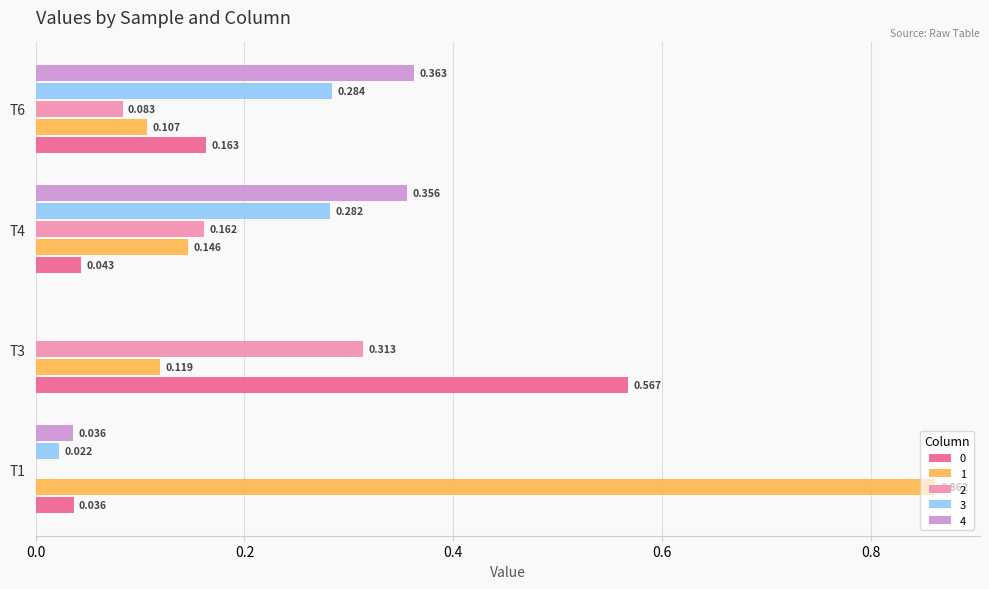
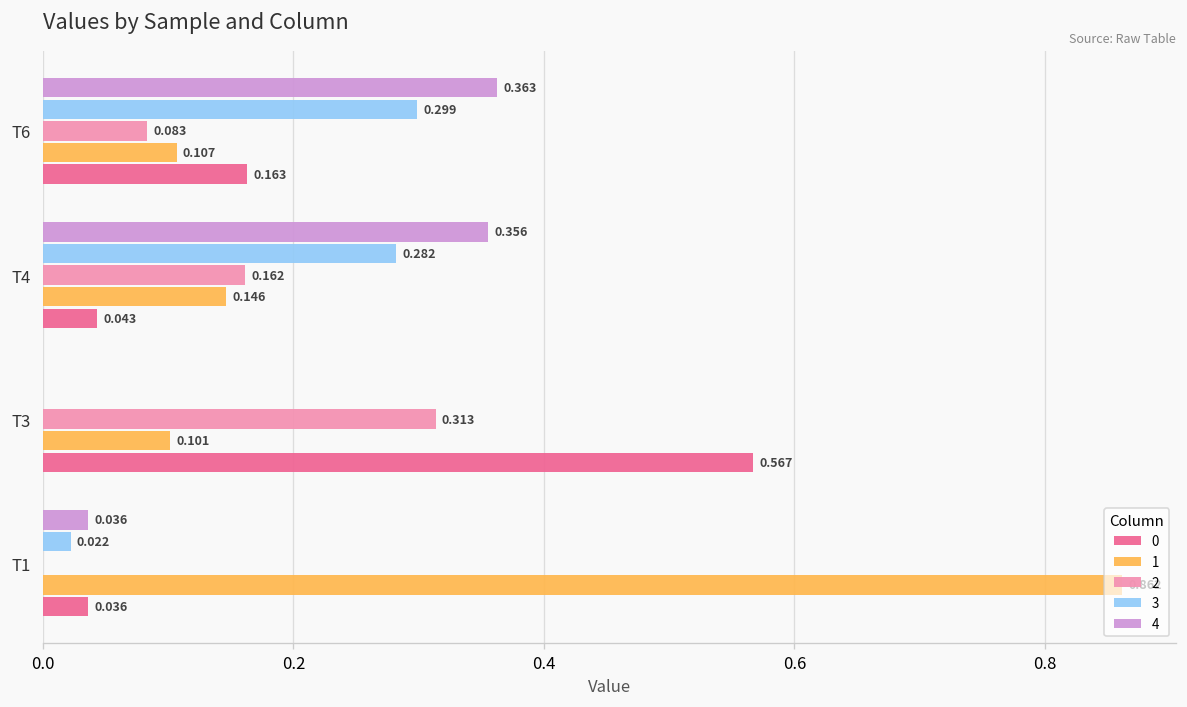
3, T6: 0.284 -> 0.299
1, T3: 0.119 -> 0.101
